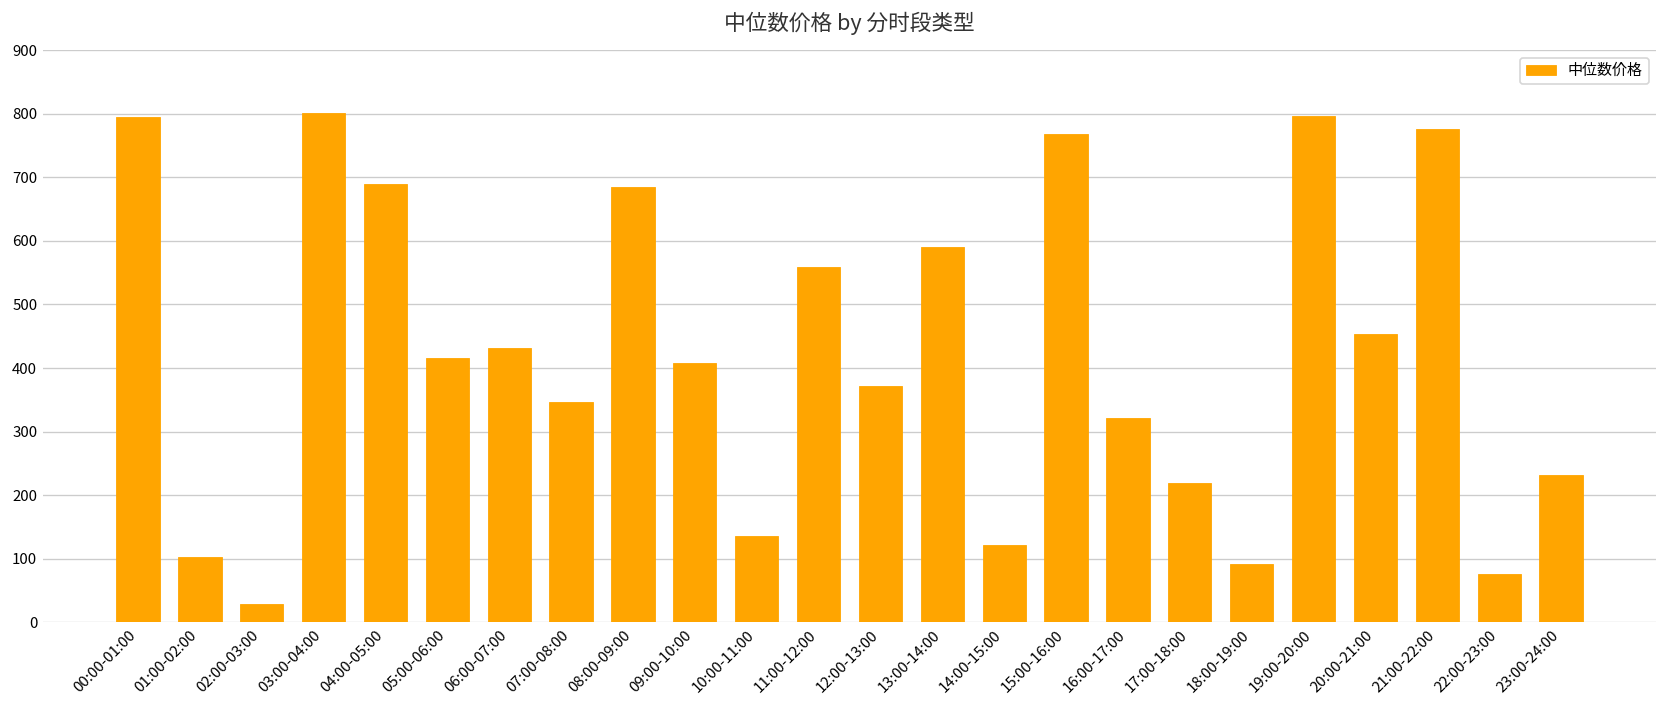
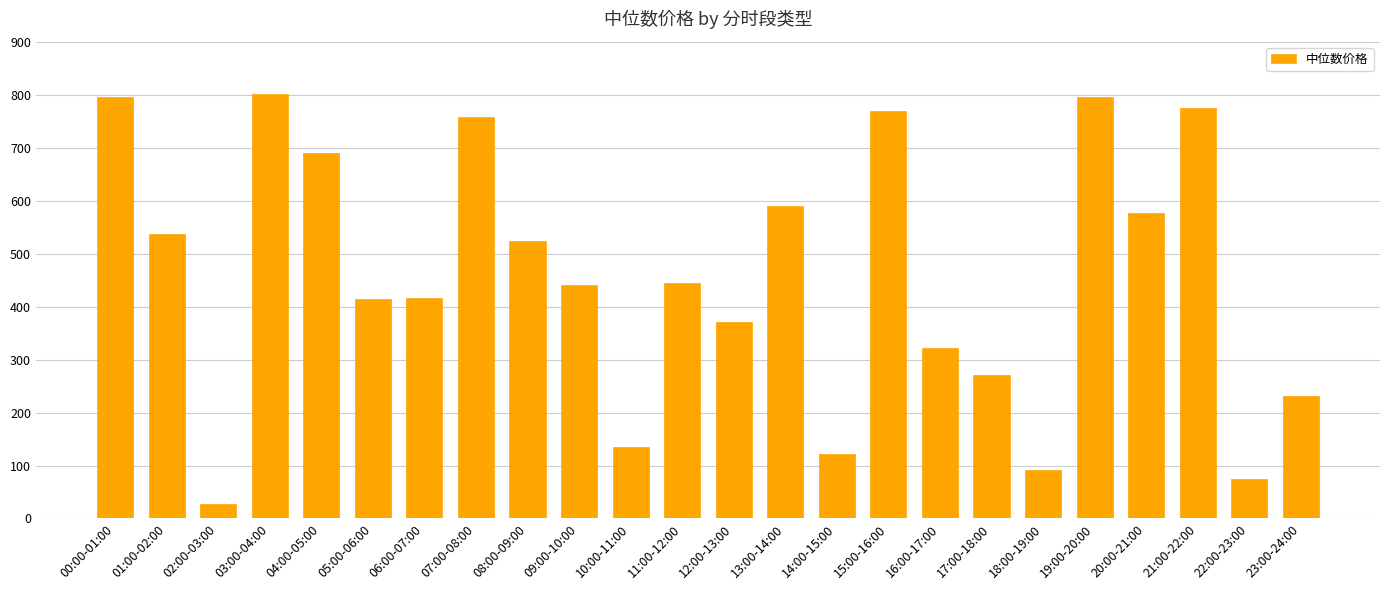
01:00-02:00: 100 -> 540
06:00-07:00: 430 -> 420
07:00-08:00: 350 -> 760
08:00-09:00: 680 -> 520
09:00-10:00: 410 -> 440
11:00-12:00: 560 -> 450
17:00-18:00: 220 -> 270
20:00-21:00: 450 -> 580
